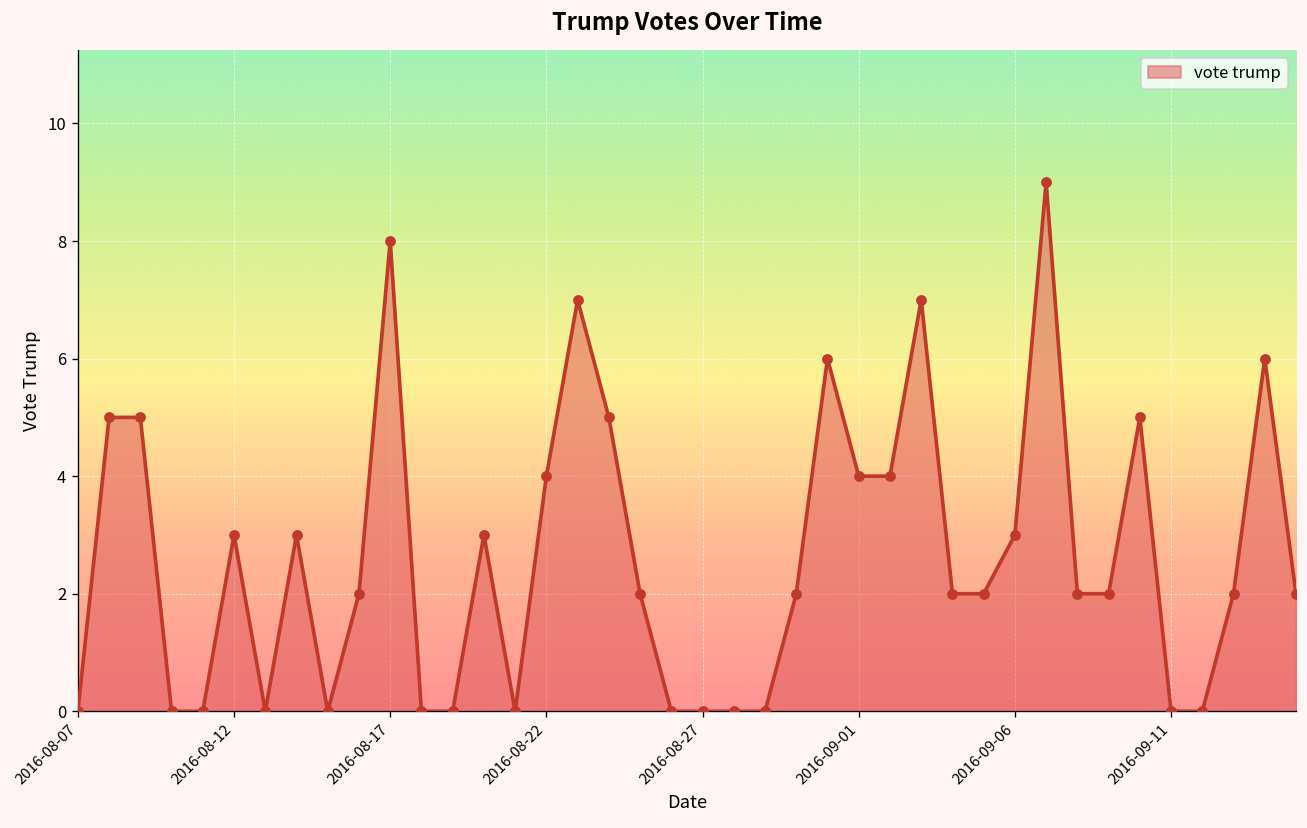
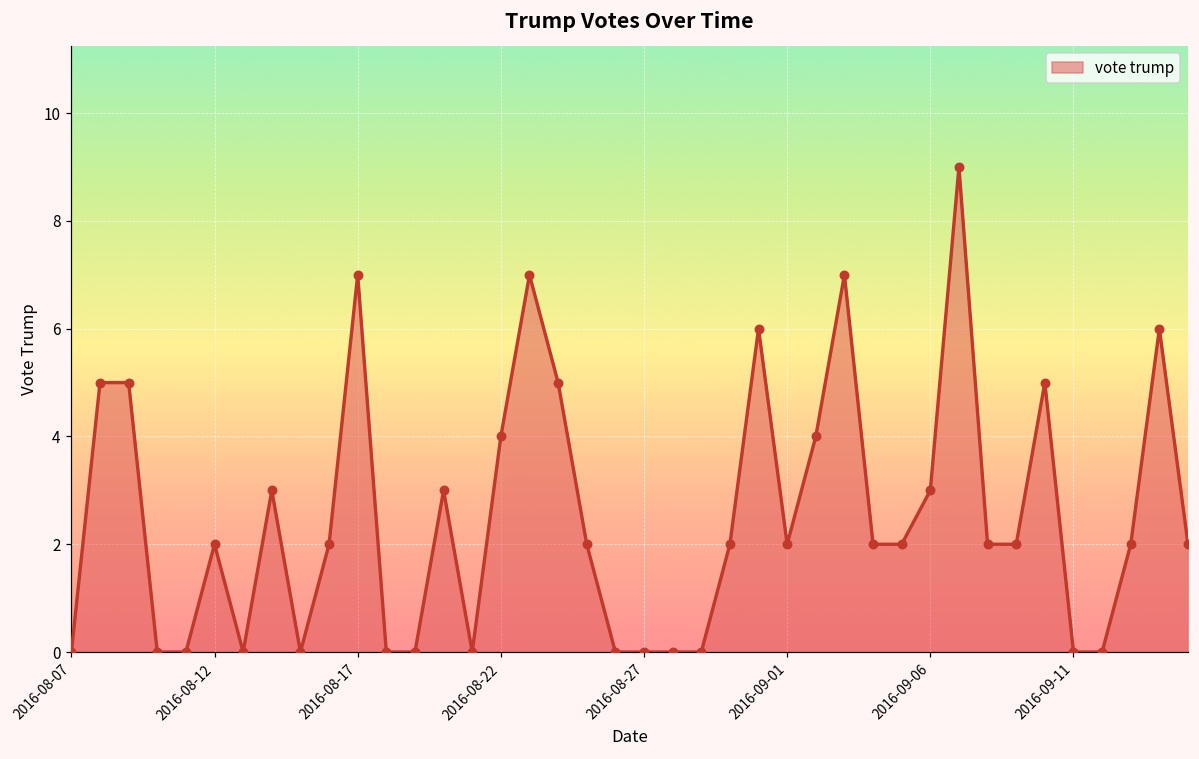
2016-08-12: 3 -> 2
2016-08-17: 8 -> 7
2016-09-01: 4 -> 2
